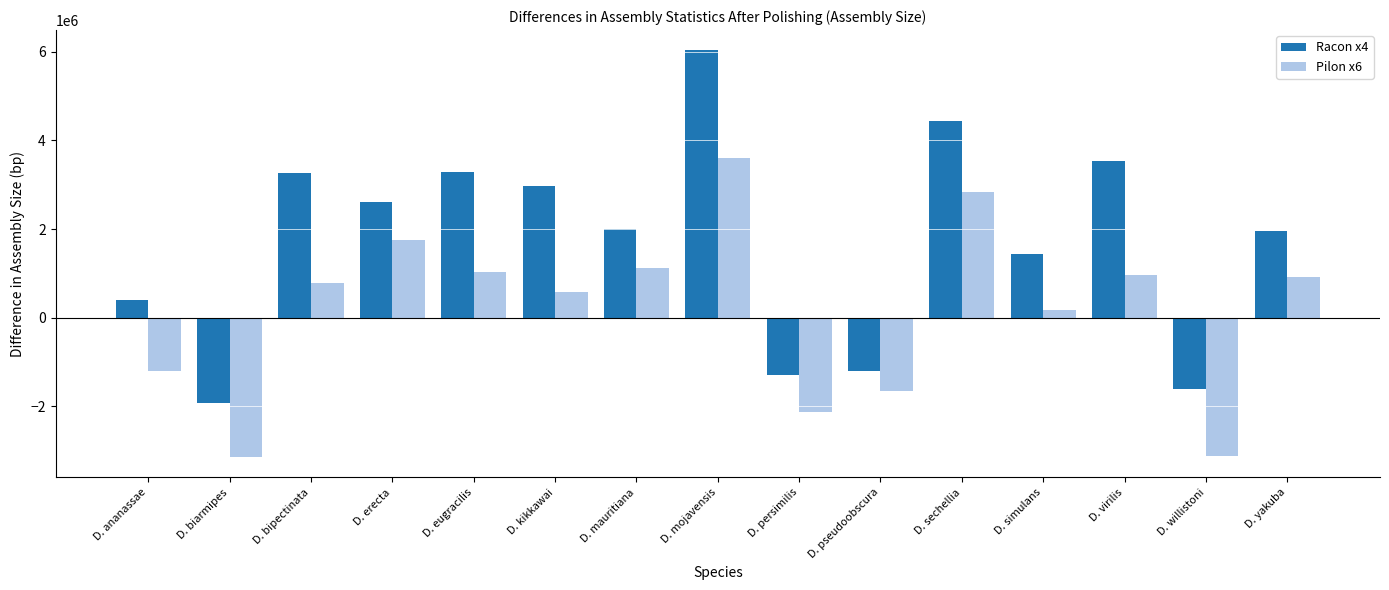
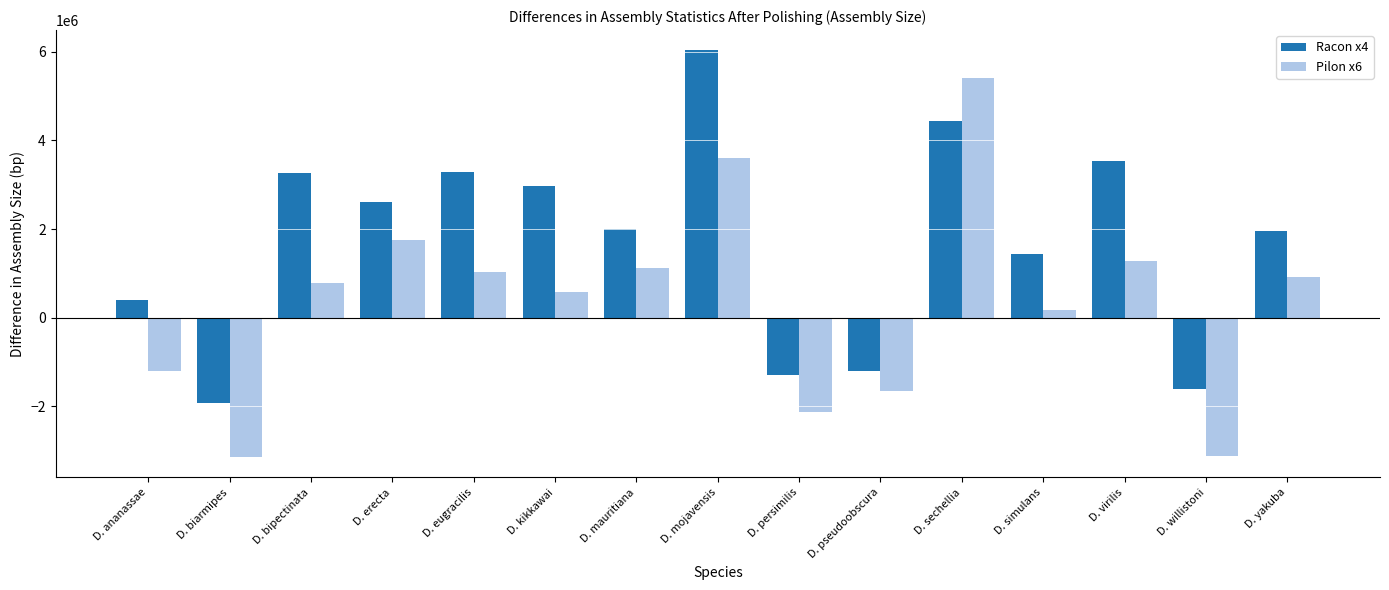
Pilon x6, D. sechellia: 2800000 -> 5400000
Pilon x6, D. virilis: 1000000 -> 1300000
